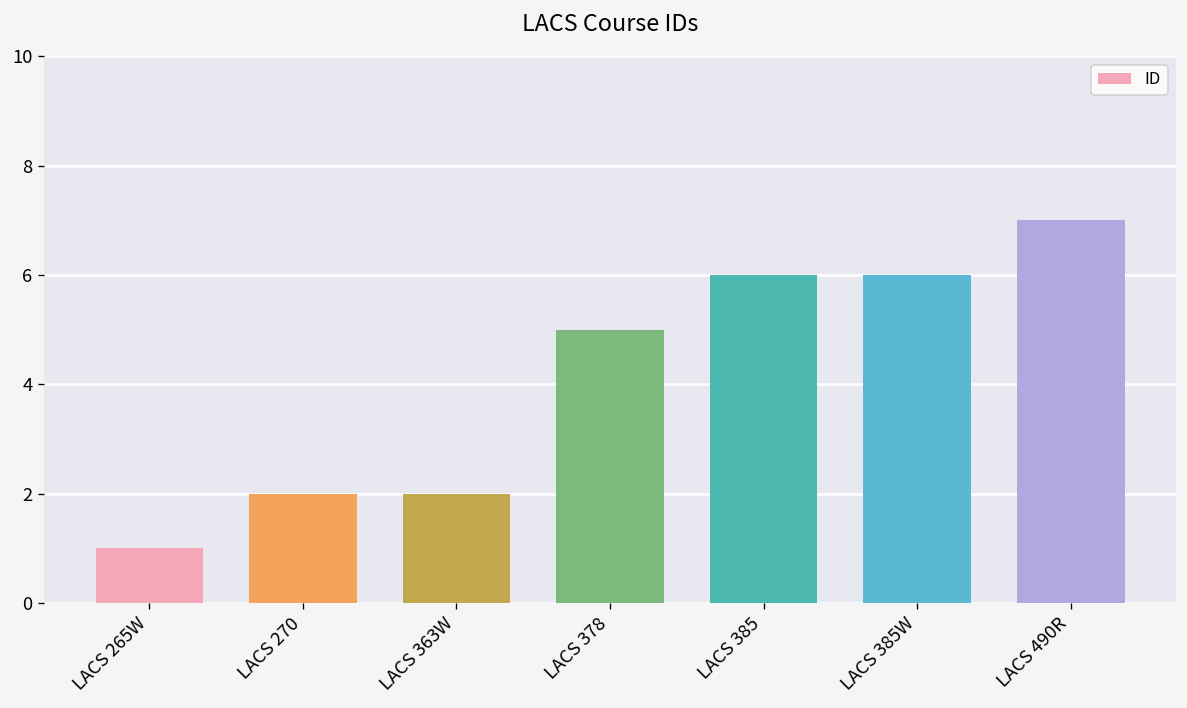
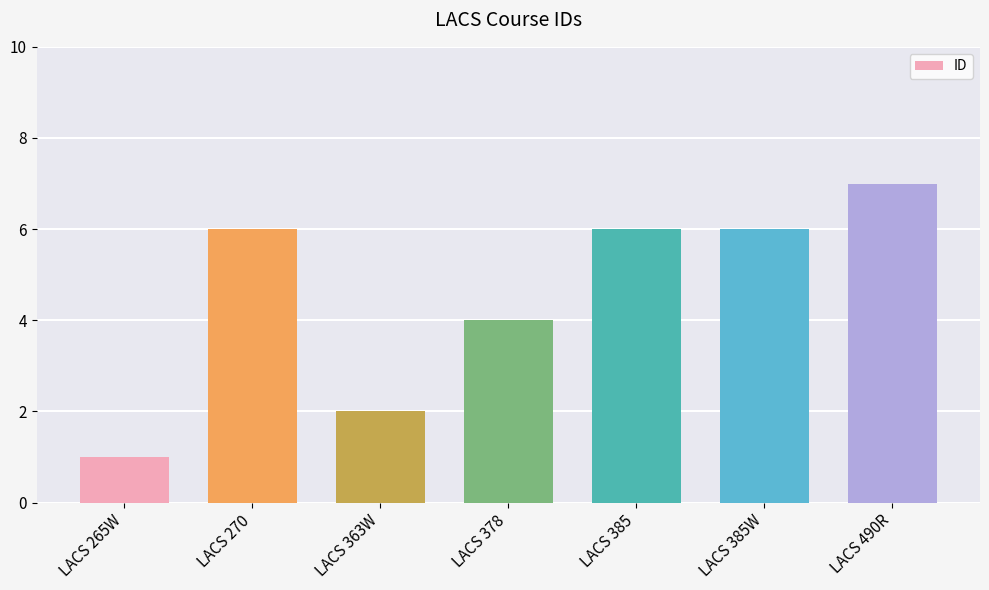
LACS 270: 2 -> 6
LACS 378: 5 -> 4
